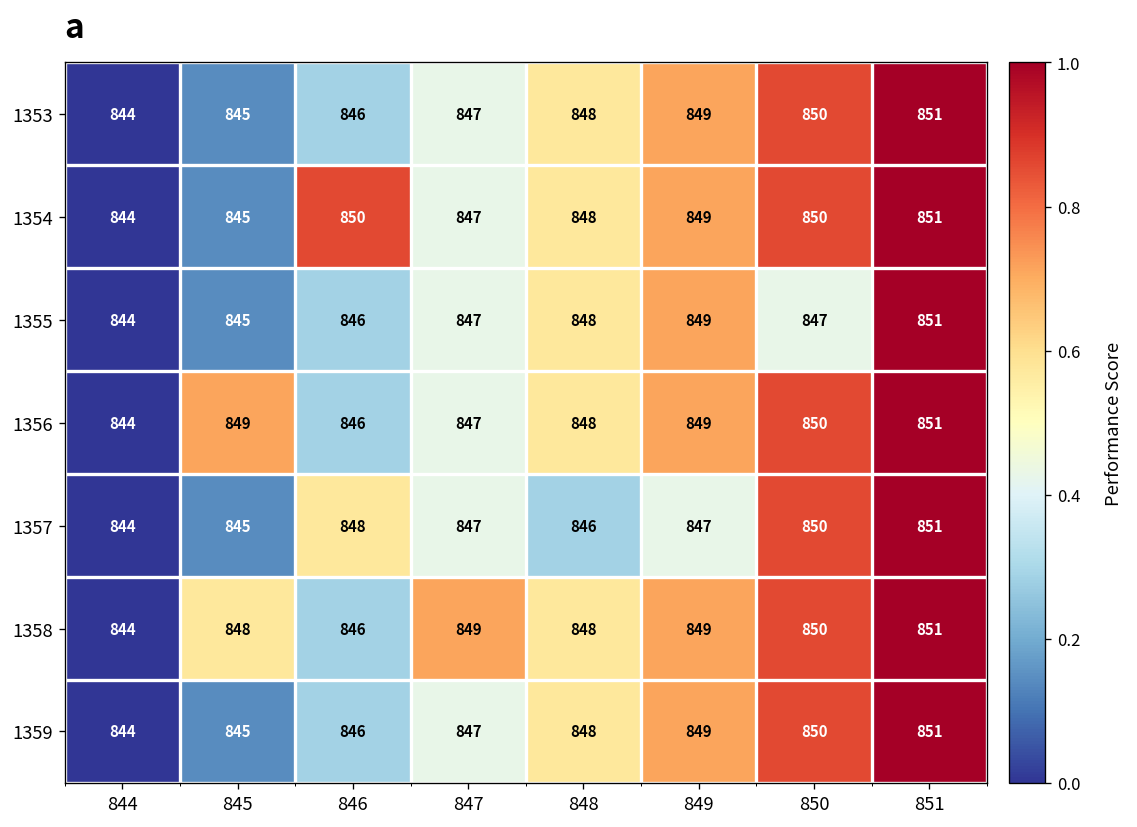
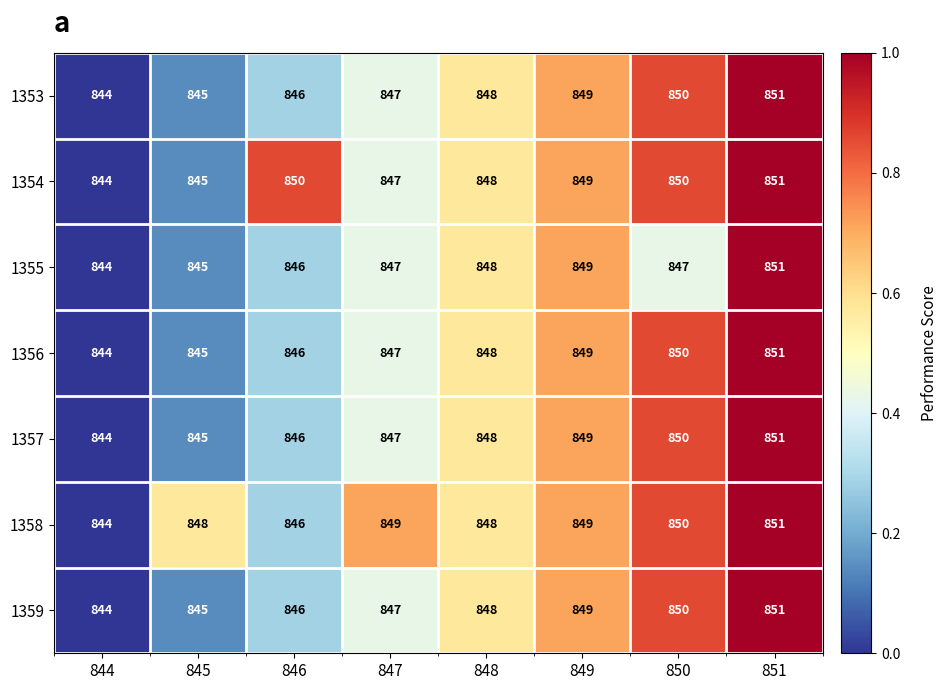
1356, 845: 849 -> 845
1357, 846: 848 -> 846
1357, 848: 846 -> 848
1357, 849: 847 -> 849
